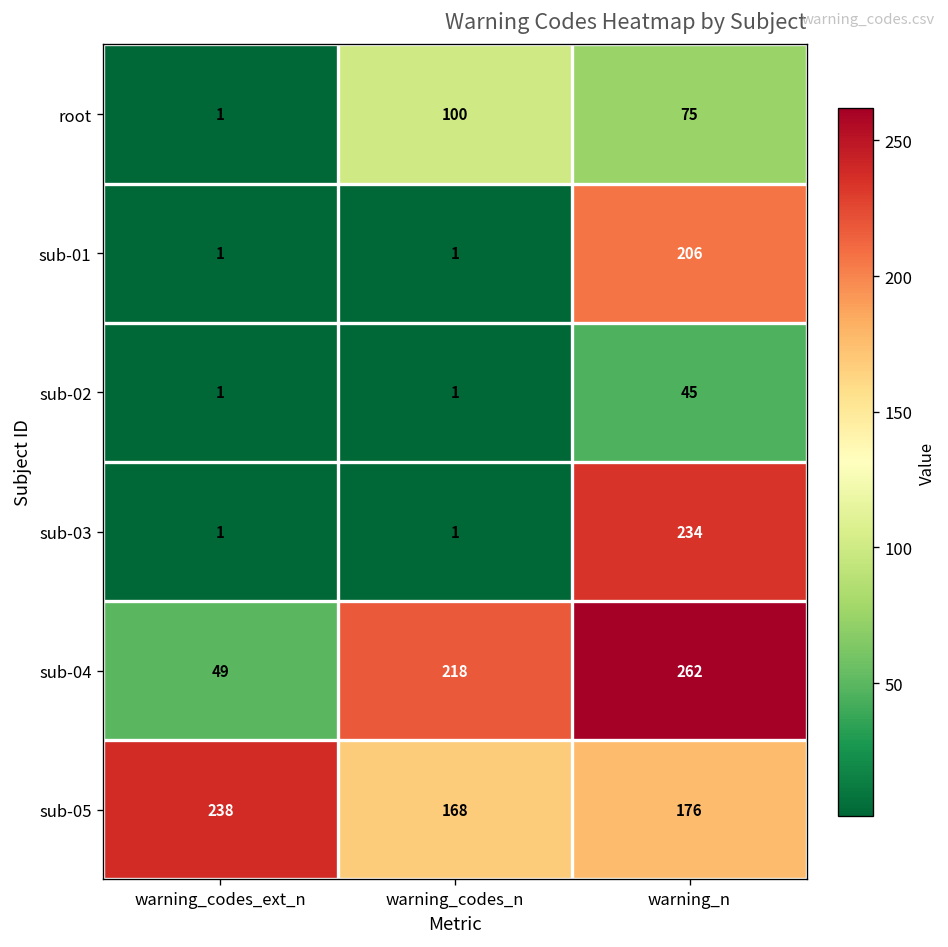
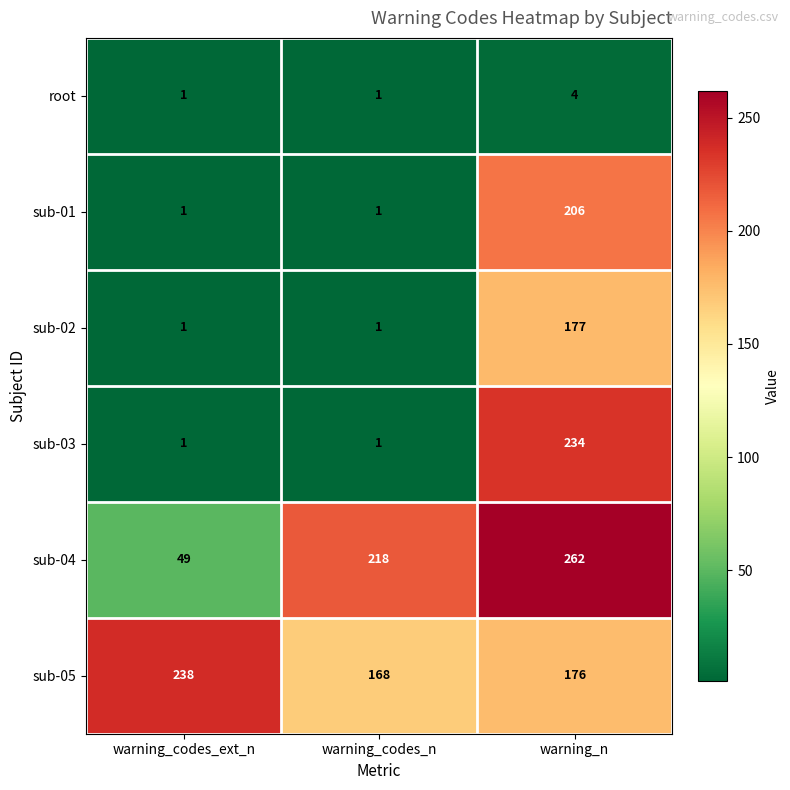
root, warning_codes_n: 100 -> 1
root, warning_n: 75 -> 4
sub-02, warning_n: 45 -> 177
